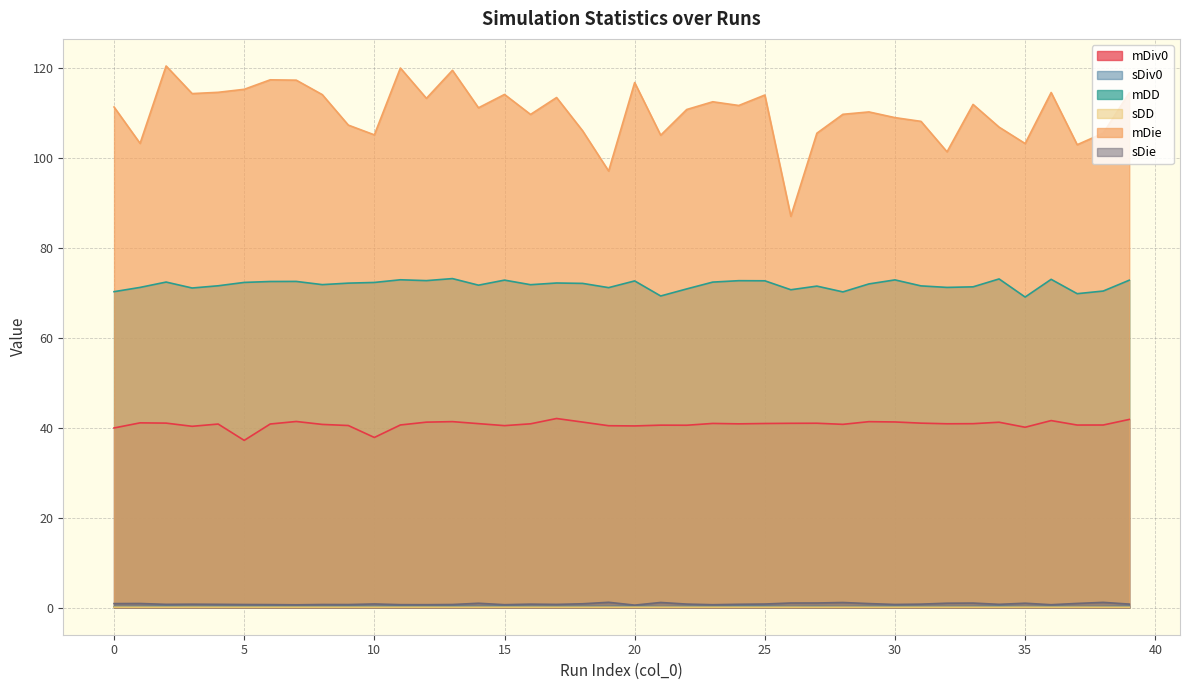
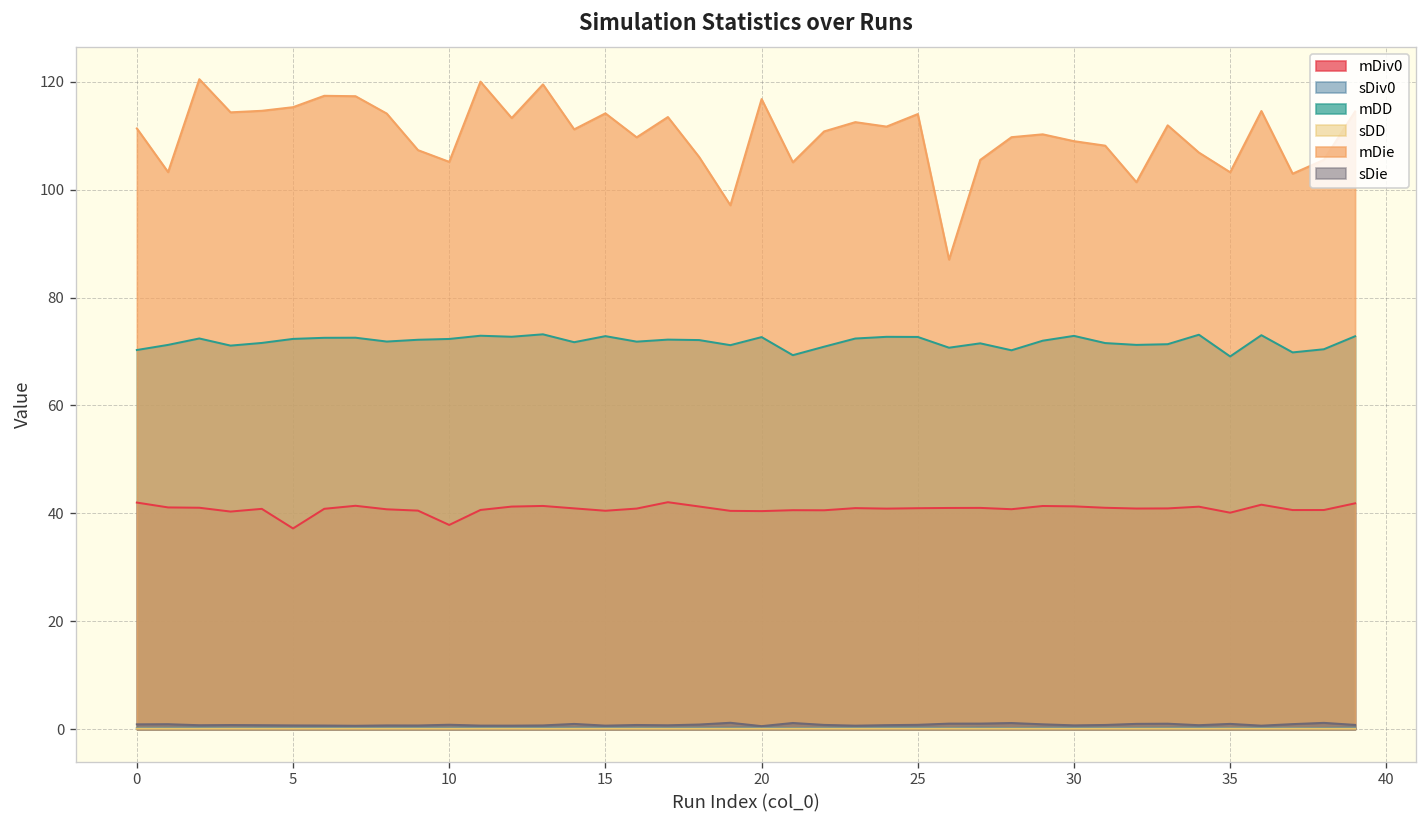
mDiv0, 0: 40 -> 42
